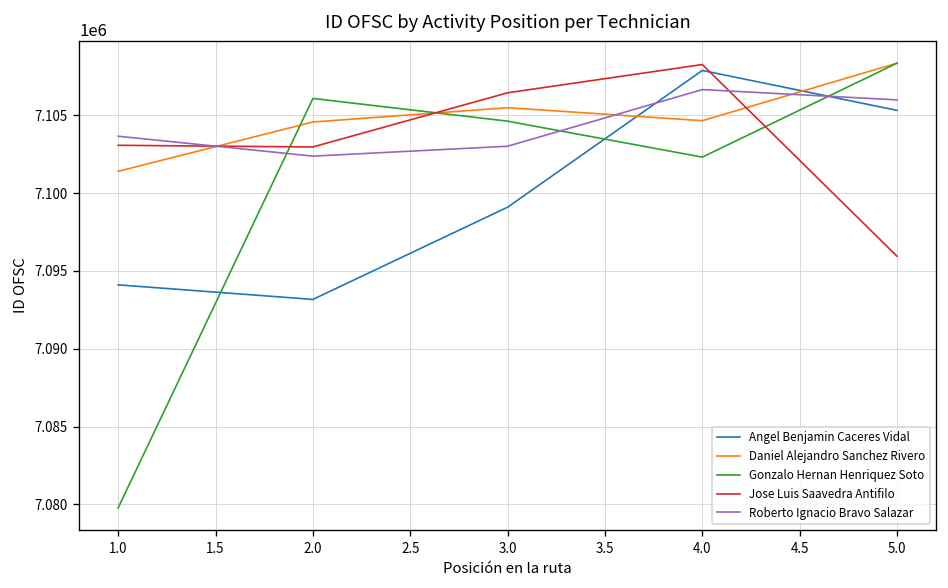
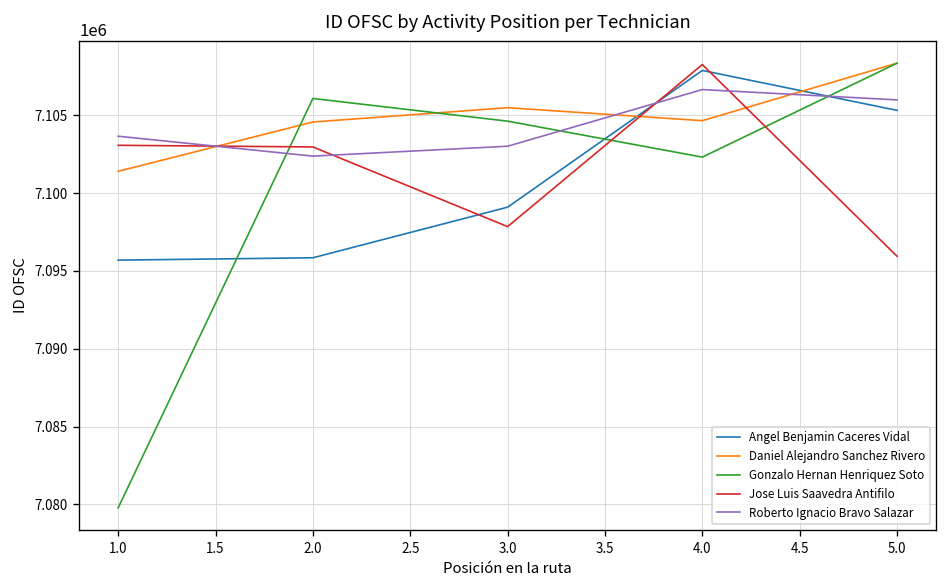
Angel Benjamin Caceres Vidal, 1.0: 7094100 -> 7095700
Angel Benjamin Caceres Vidal, 2.0: 7093200 -> 7095800
Jose Luis Saavedra Antifilo, 3.0: 7106400 -> 7097800
